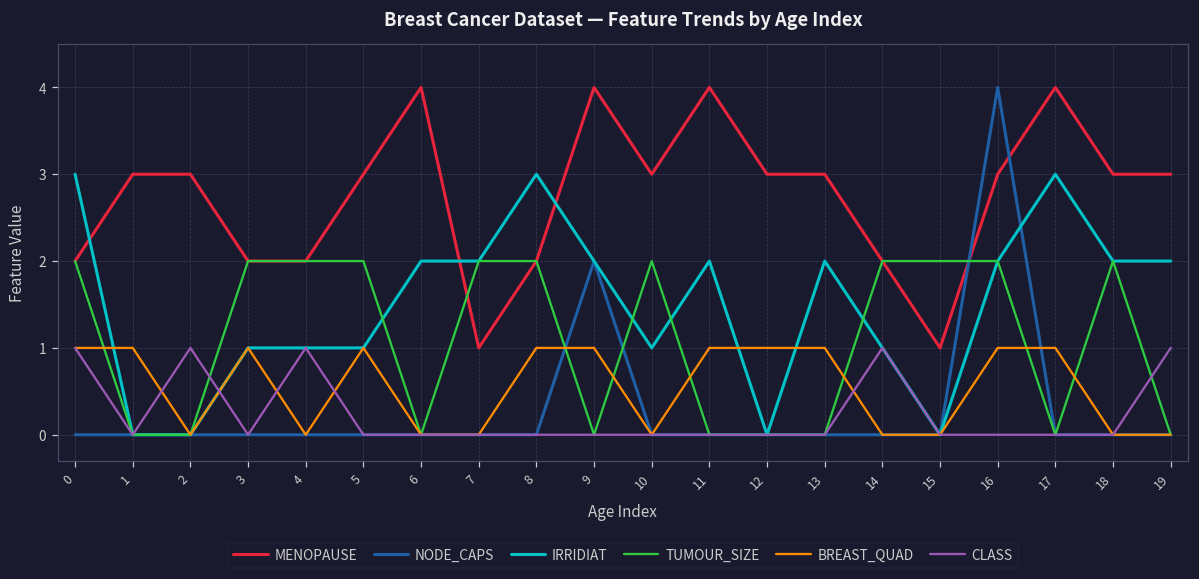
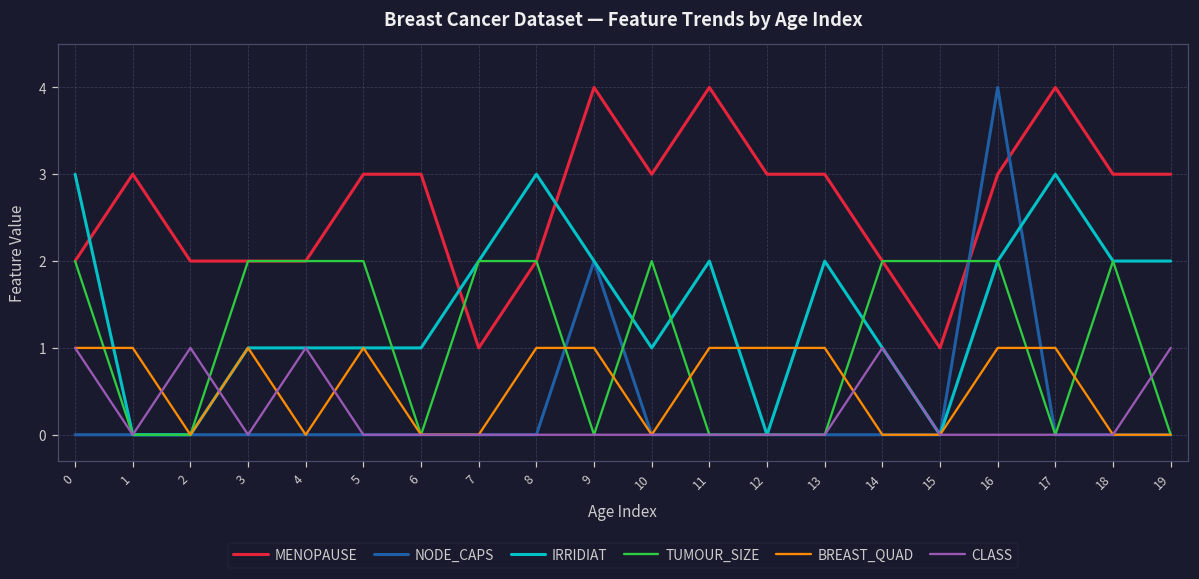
MENOPAUSE, 2: 3 -> 2
MENOPAUSE, 6: 4 -> 3
IRRIDIAT, 6: 2 -> 1
